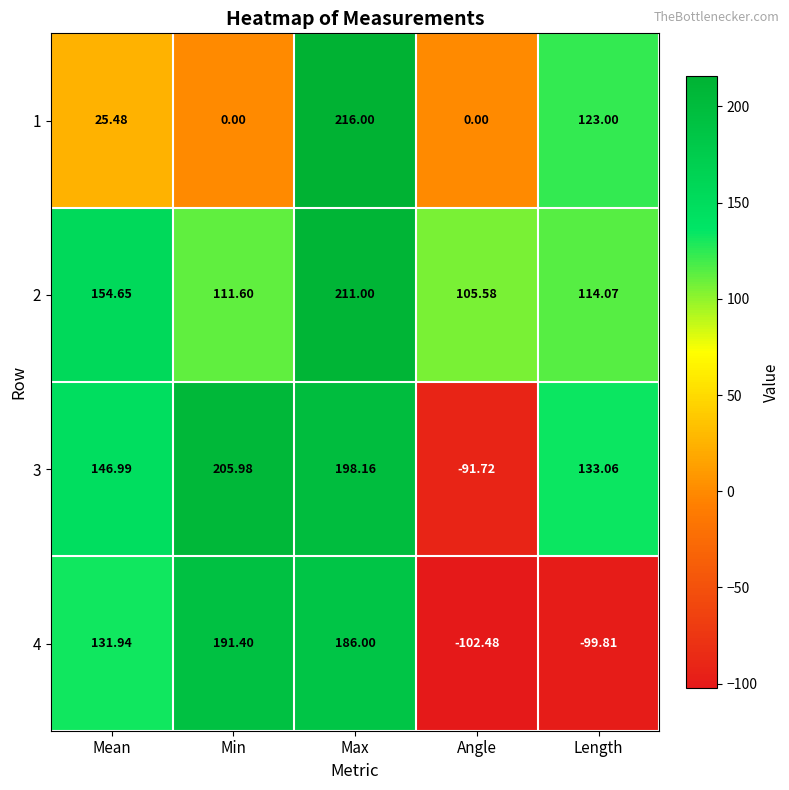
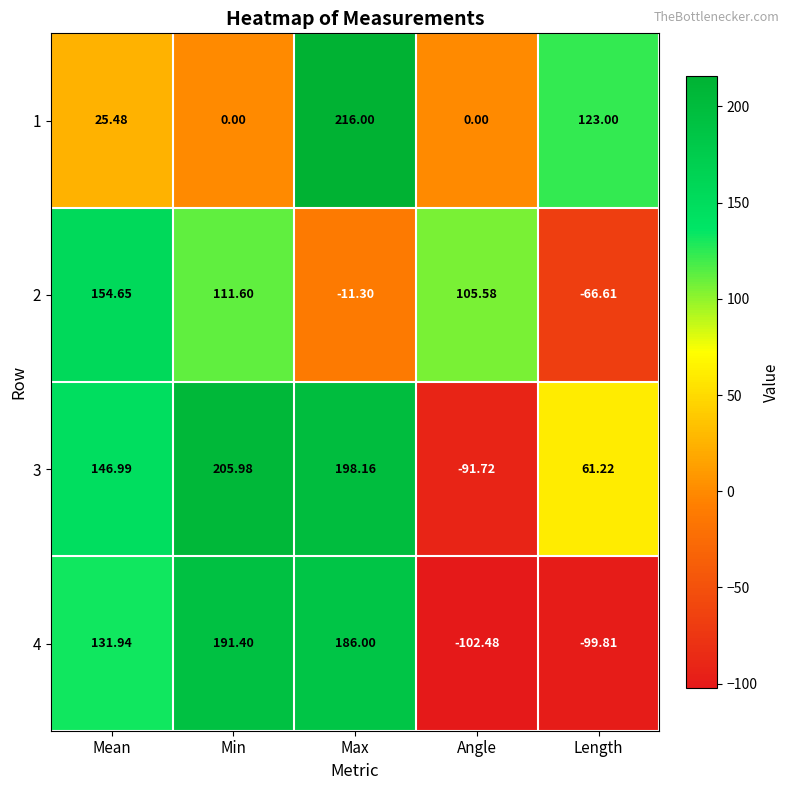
2, Max: 211.00 -> -11.30
2, Length: 114.07 -> -66.61
3, Length: 133.06 -> 61.22
